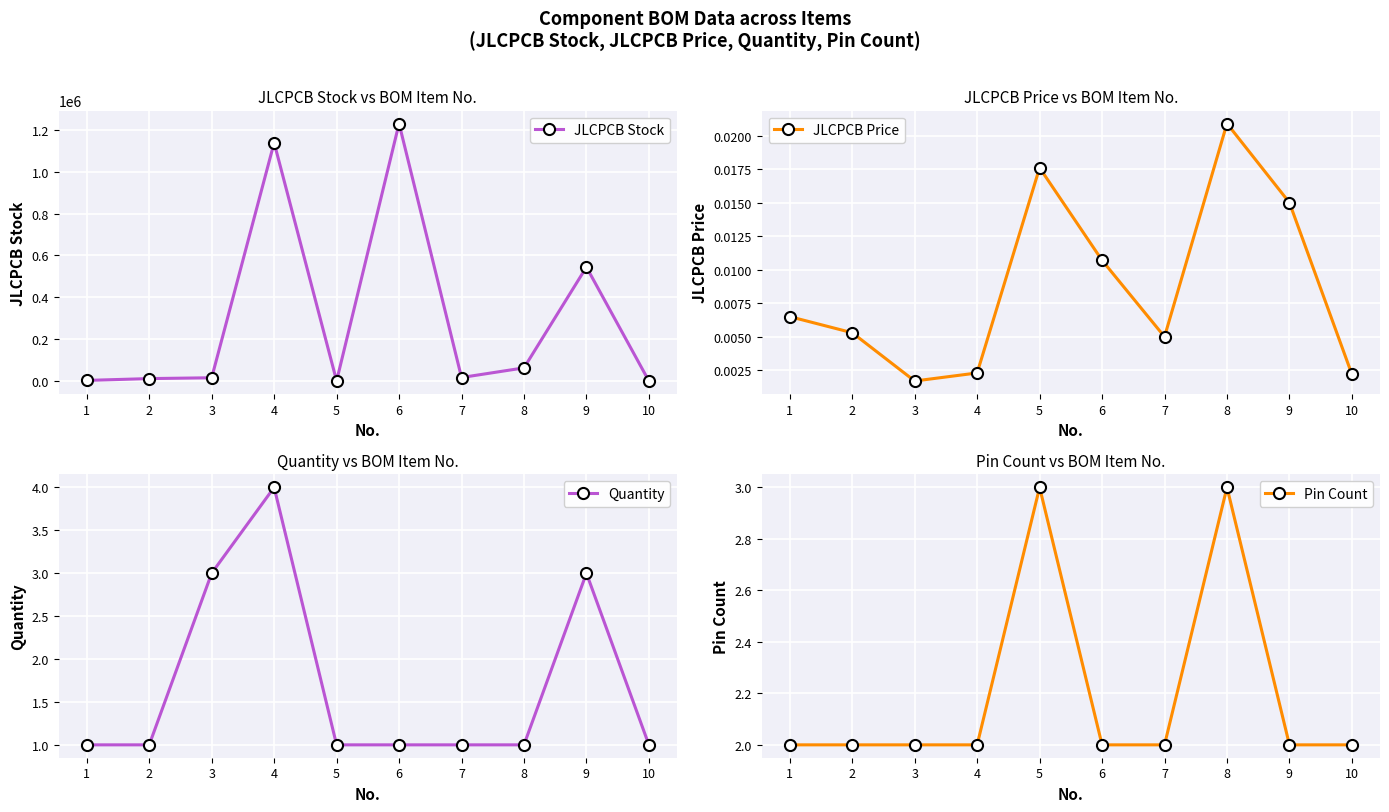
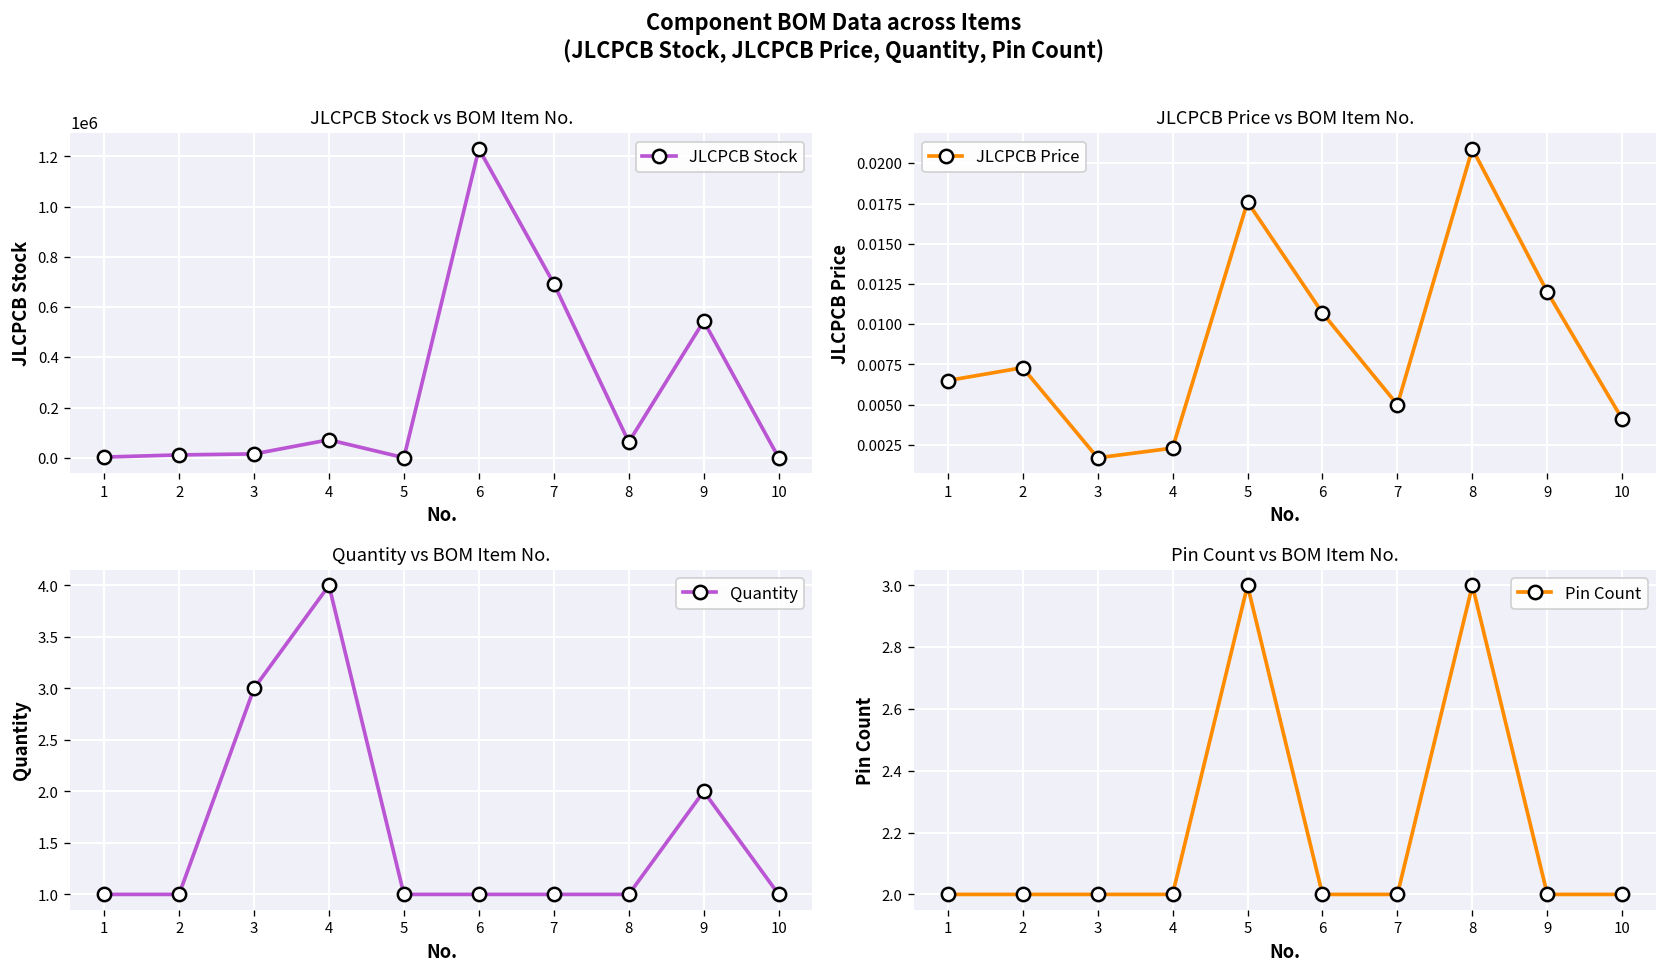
JLCPCB Stock vs BOM Item No., 4: 1140000 -> 70000
JLCPCB Stock vs BOM Item No., 7: 20000 -> 690000
JLCPCB Price vs BOM Item No., 2: 0.0053 -> 0.0073
JLCPCB Price vs BOM Item No., 9: 0.015 -> 0.012
JLCPCB Price vs BOM Item No., 10: 0.0022 -> 0.0041
Quantity vs BOM Item No., 9: 3 -> 2
